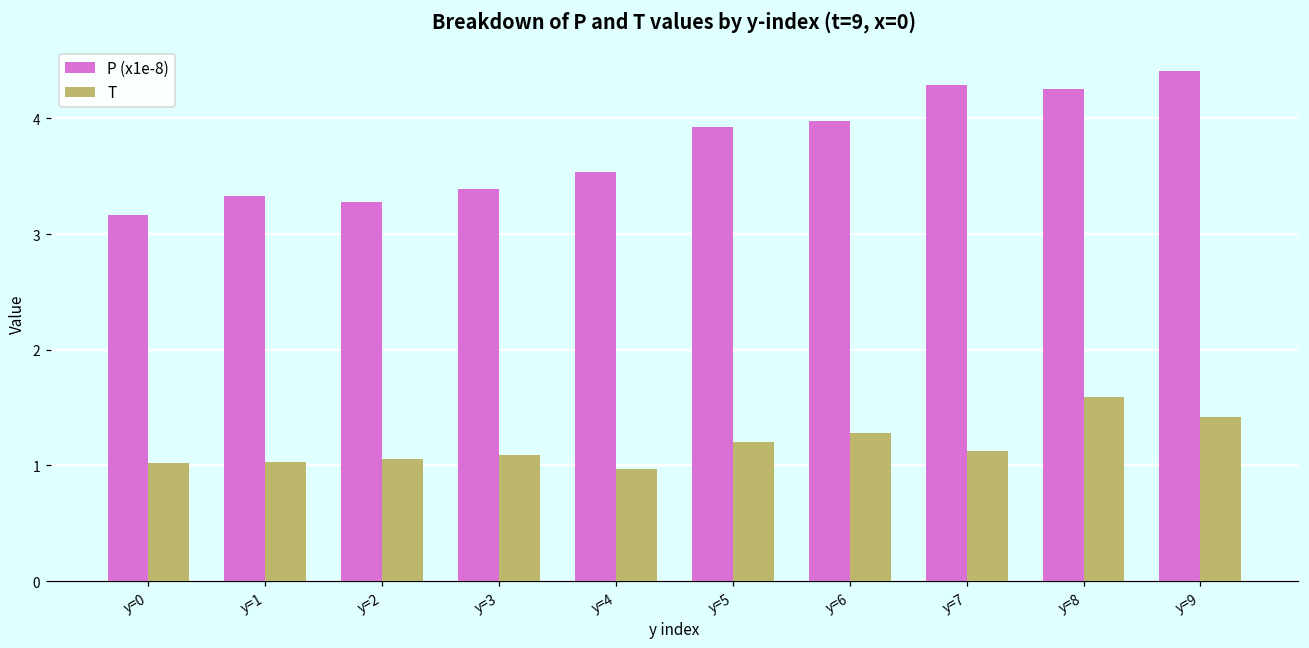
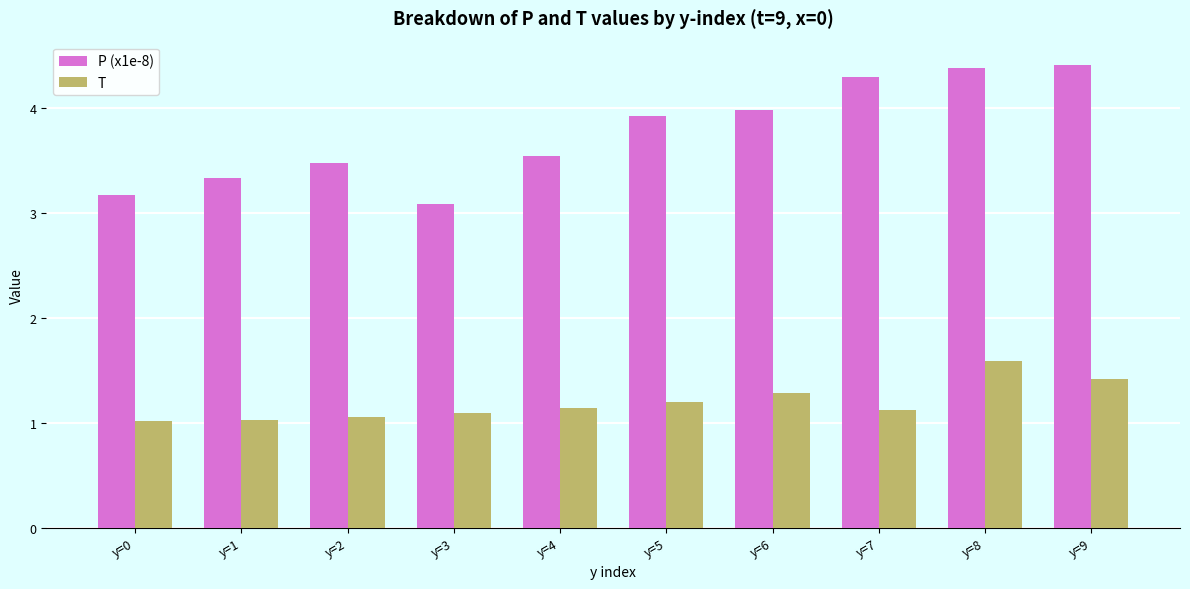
P (x1e-8), y=2: 3.27 -> 3.47
P (x1e-8), y=3: 3.39 -> 3.08
T, y=4: 0.97 -> 1.14
P (x1e-8), y=8: 4.25 -> 4.37
